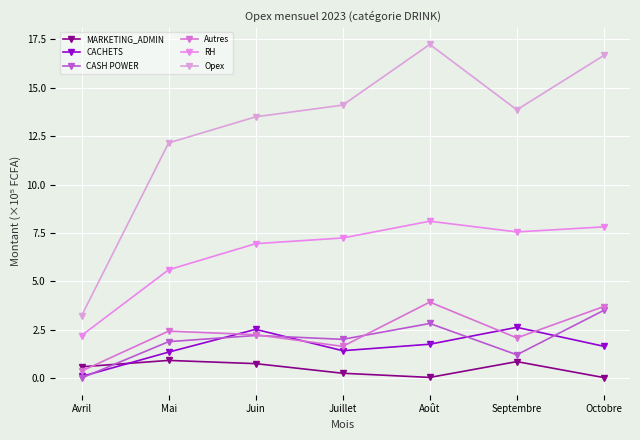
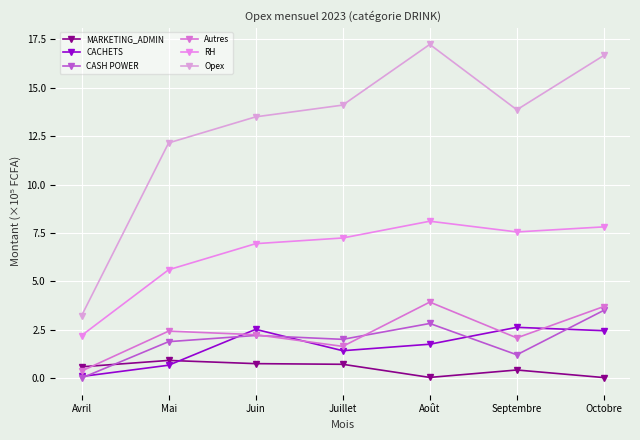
CACHETS, Mai: 1.3 -> 0.7
MARKETING_ADMIN, Juillet: 0.2 -> 0.7
MARKETING_ADMIN, Septembre: 0.8 -> 0.4
CACHETS, Octobre: 1.6 -> 2.4
